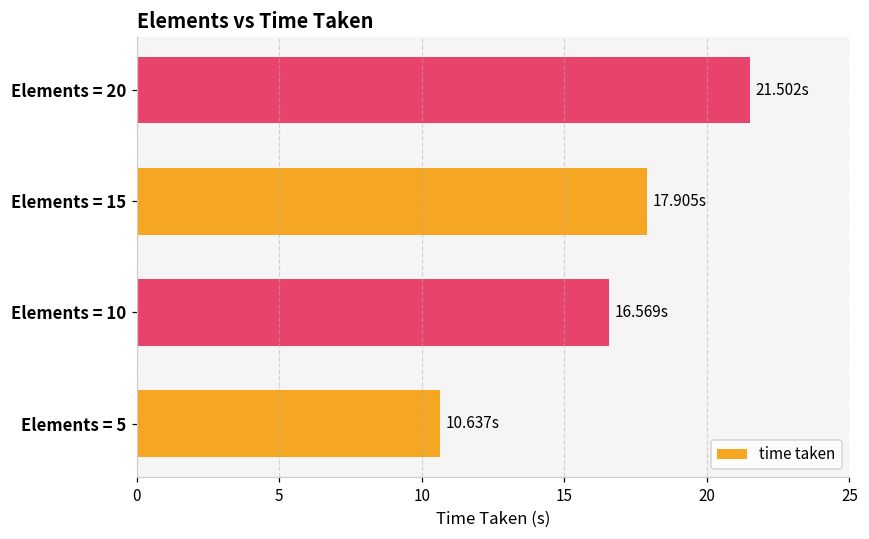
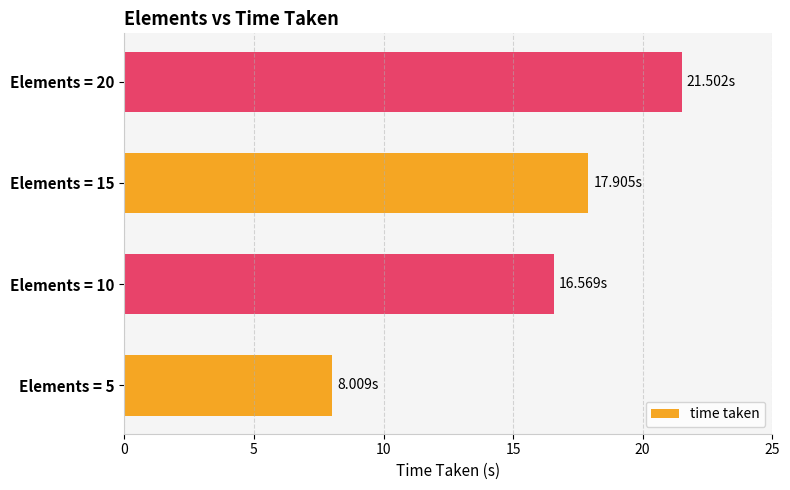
Elements = 5: 10.637s -> 8.009s
